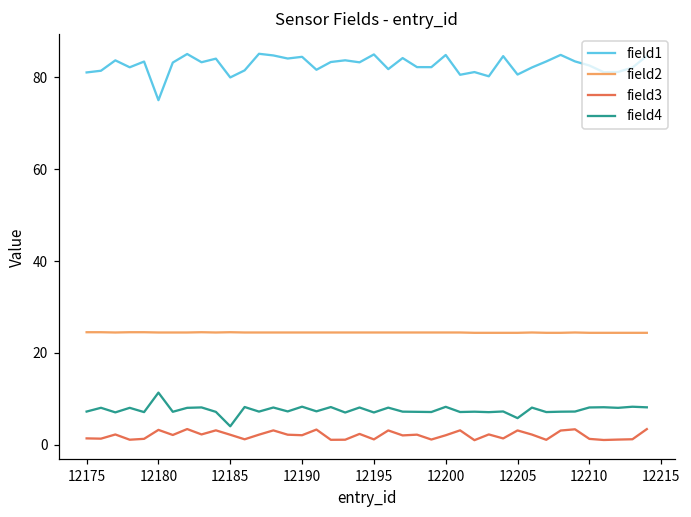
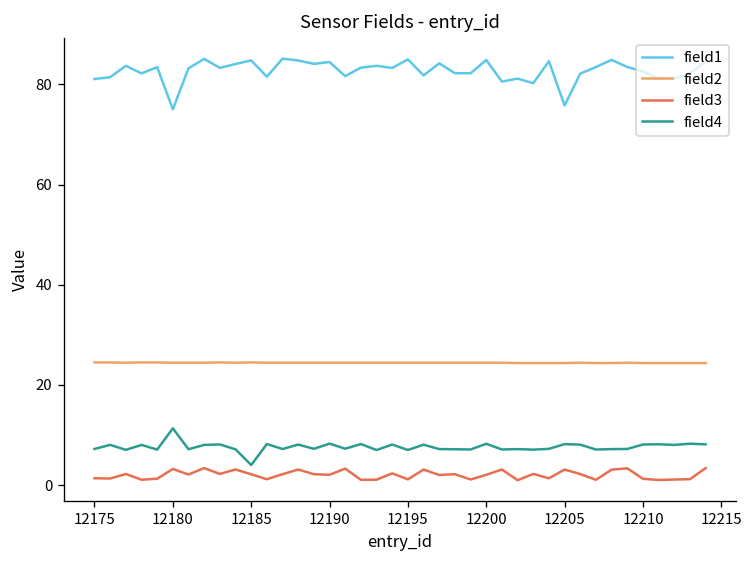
field1, 12185: 80 -> 85
field1, 12205: 81 -> 76
field4, 12205: 6 -> 8
